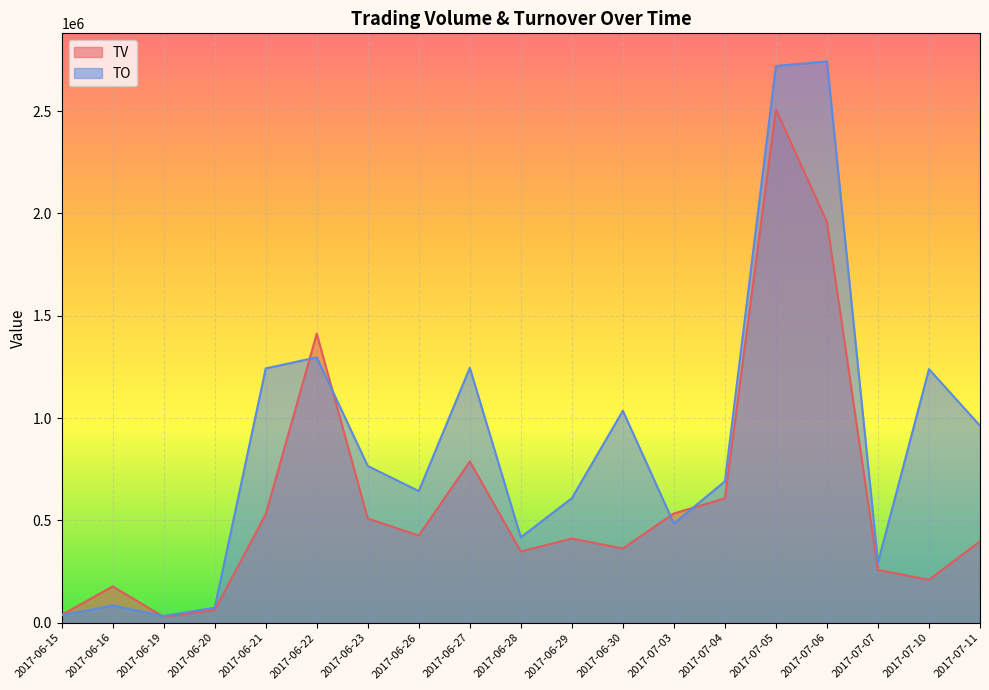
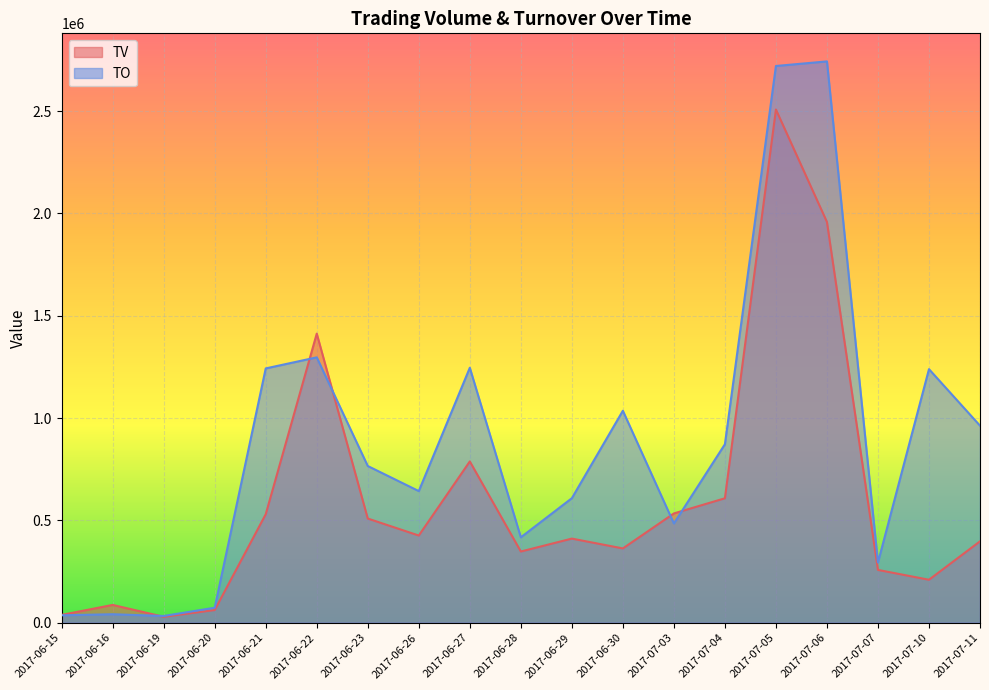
TV, 2017-06-16: 180000 -> 90000
TO, 2017-06-16: 80000 -> 40000
TO, 2017-07-04: 690000 -> 870000
